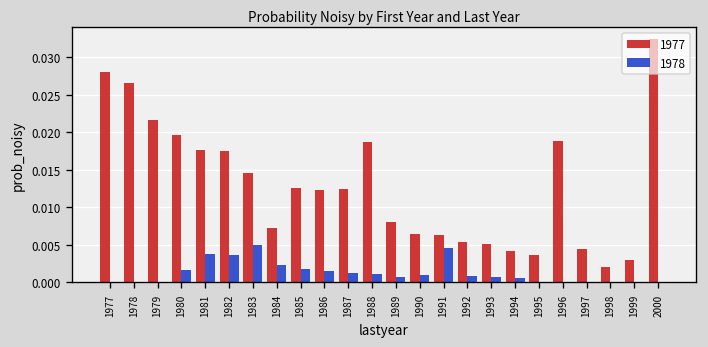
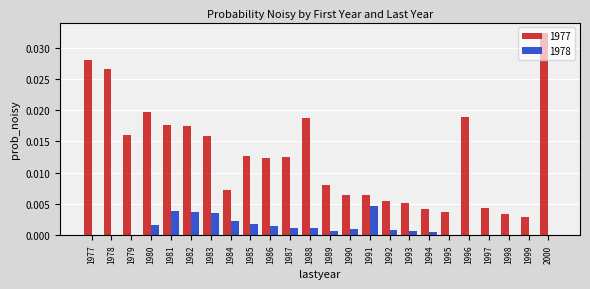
1977, 1979: 0.022 -> 0.016
1977, 1983: 0.015 -> 0.016
1978, 1983: 0.005 -> 0.003
1977, 1998: 0.002 -> 0.003
